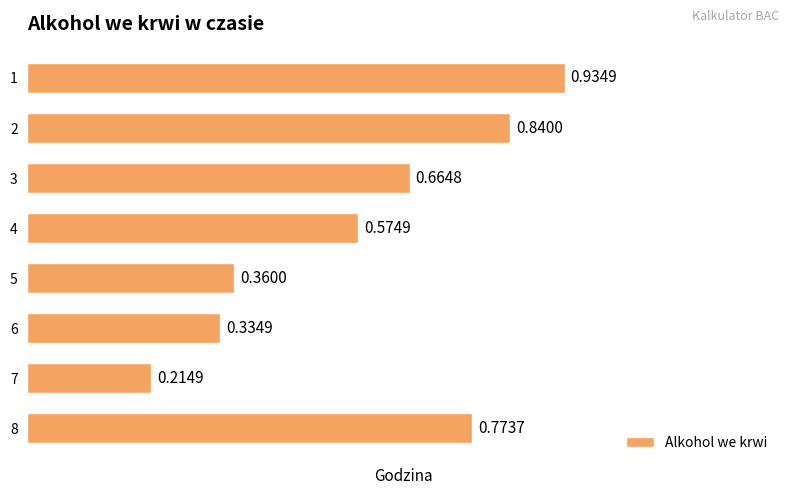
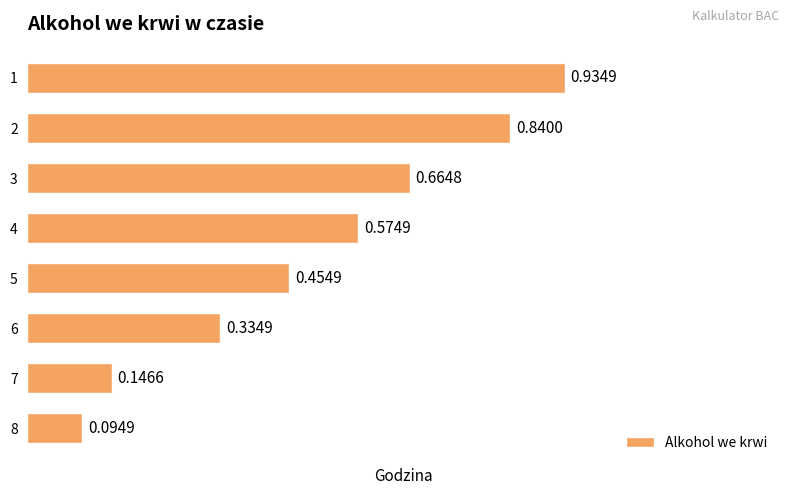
5: 0.3600 -> 0.4549
7: 0.2149 -> 0.1466
8: 0.7737 -> 0.0949
